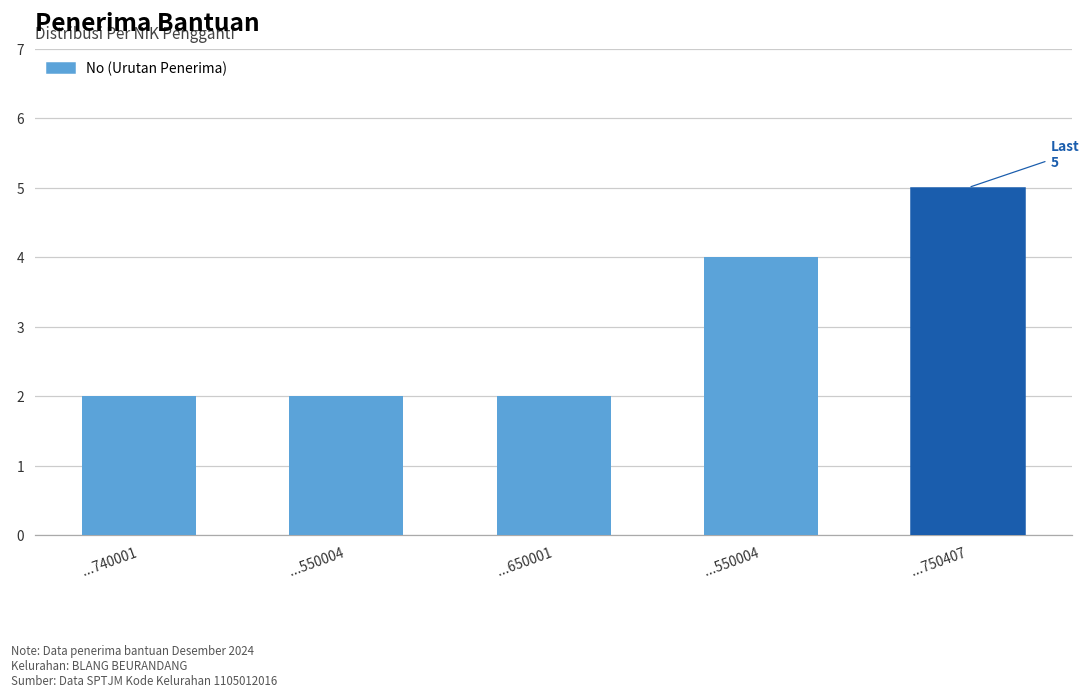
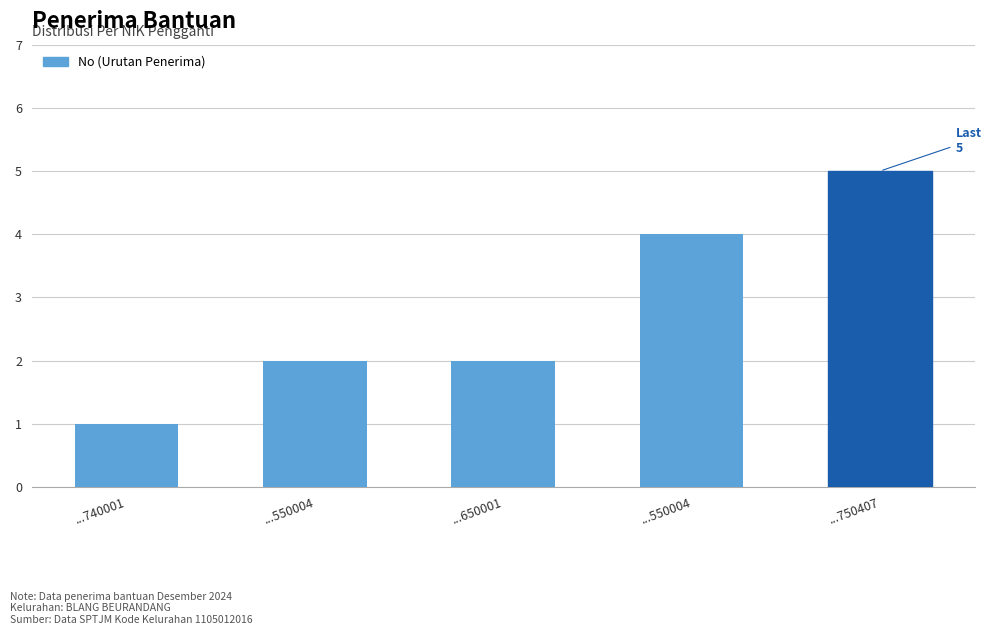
...740001: 2 -> 1
